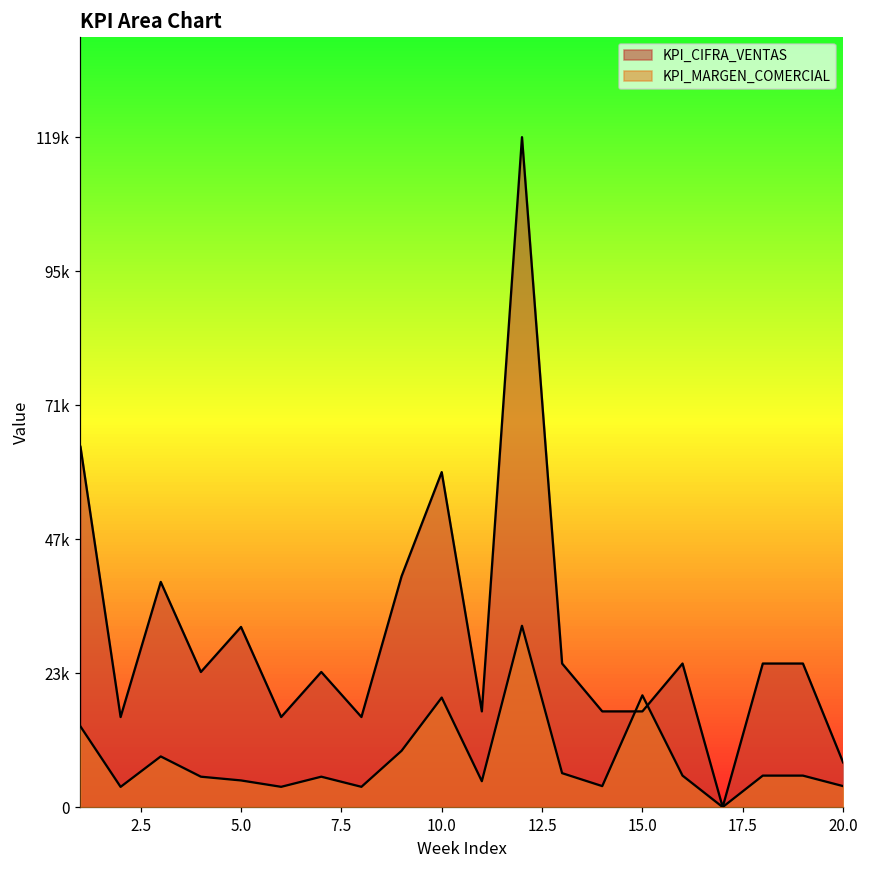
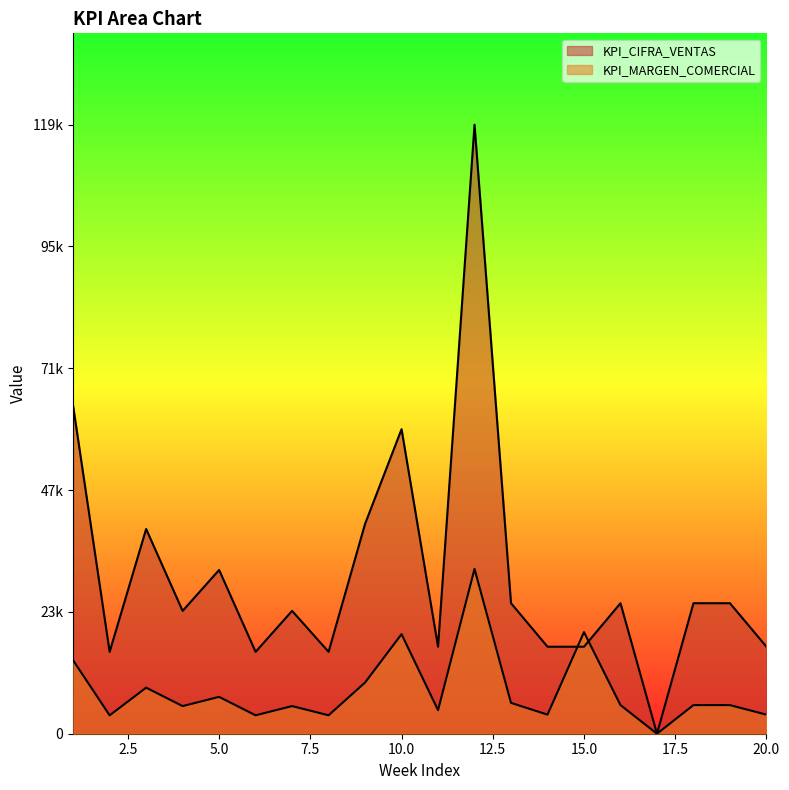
KPI_MARGEN_COMERCIAL, 5.0: 5000 -> 7000
KPI_CIFRA_VENTAS, 20.0: 8000 -> 17000
